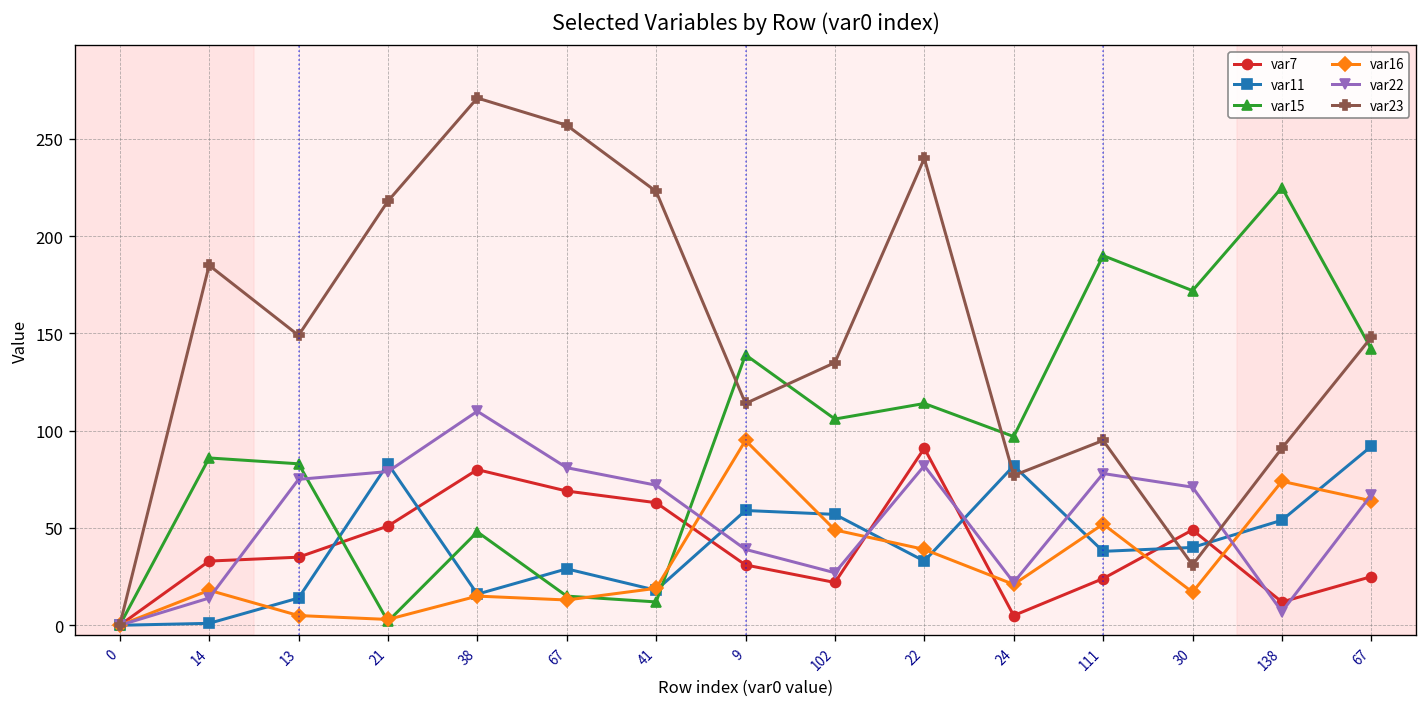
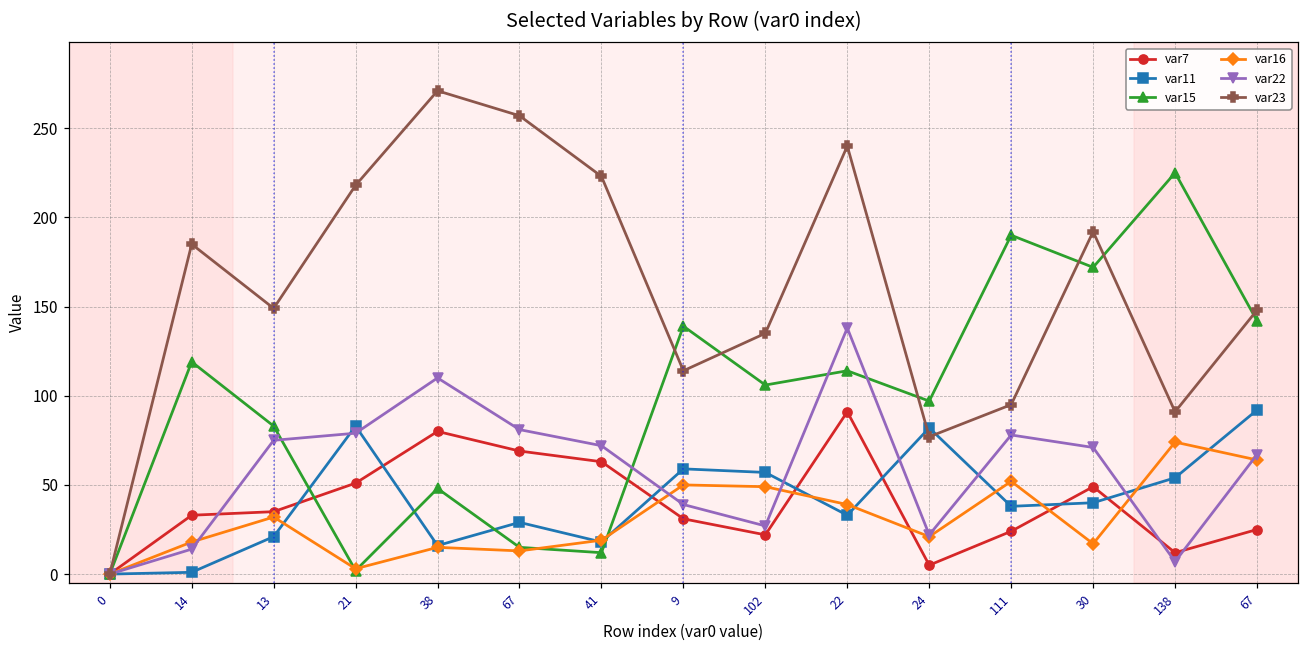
var15, 14: 86 -> 119
var11, 13: 14 -> 21
var16, 13: 5 -> 32
var16, 9: 95 -> 50
var22, 22: 82 -> 138
var23, 30: 31 -> 192
